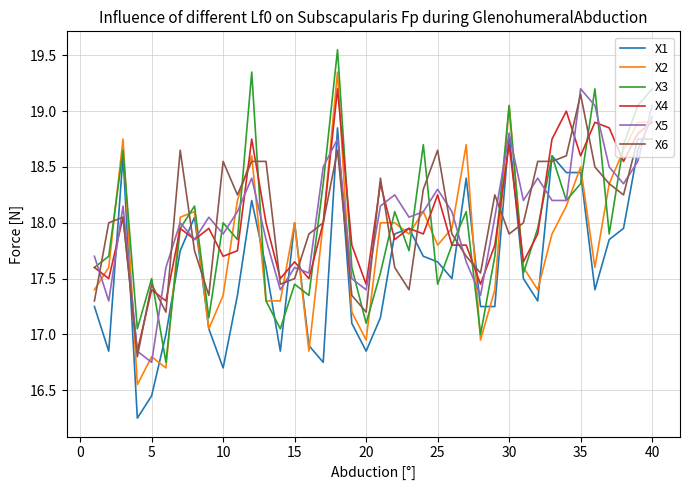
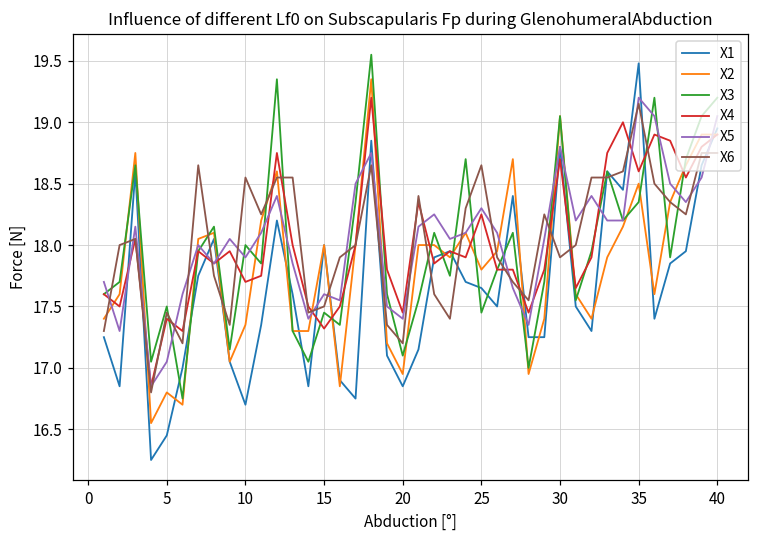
X5, 5: 16.75 -> 17.05
X4, 15: 17.65 -> 17.32
X1, 35: 18.45 -> 19.48
